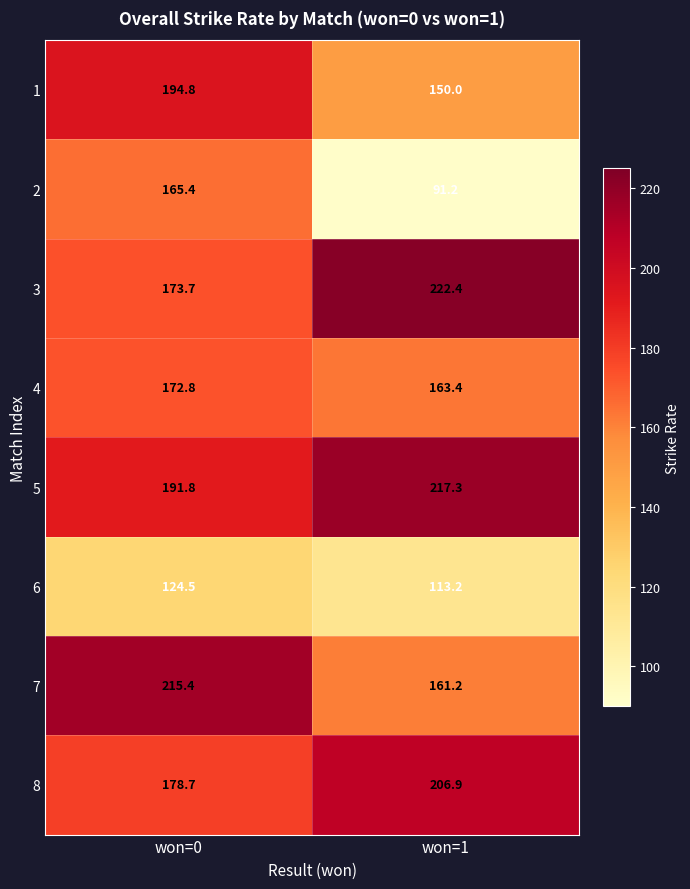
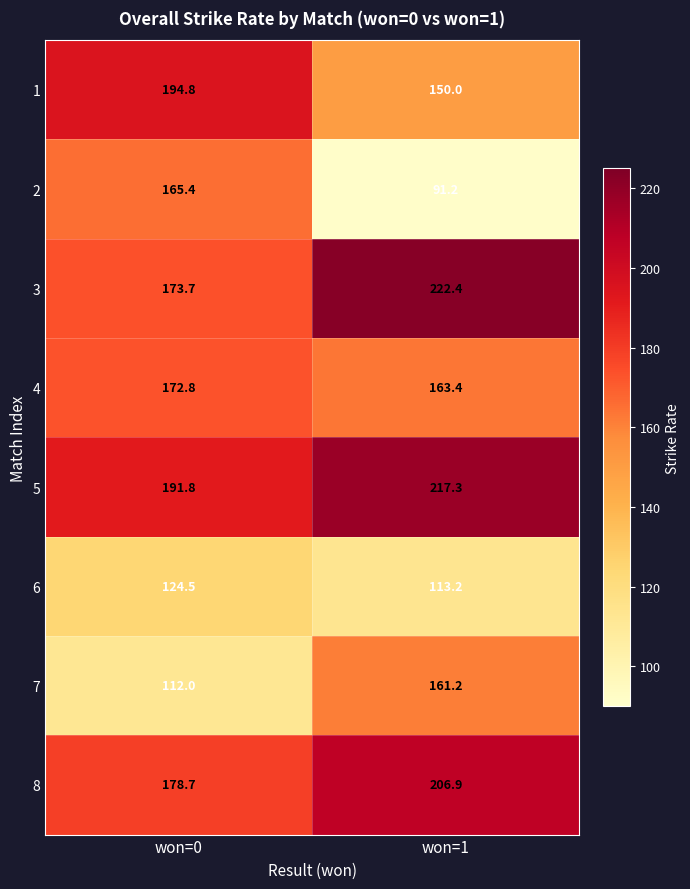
7, won=0: 215.4 -> 112.0
